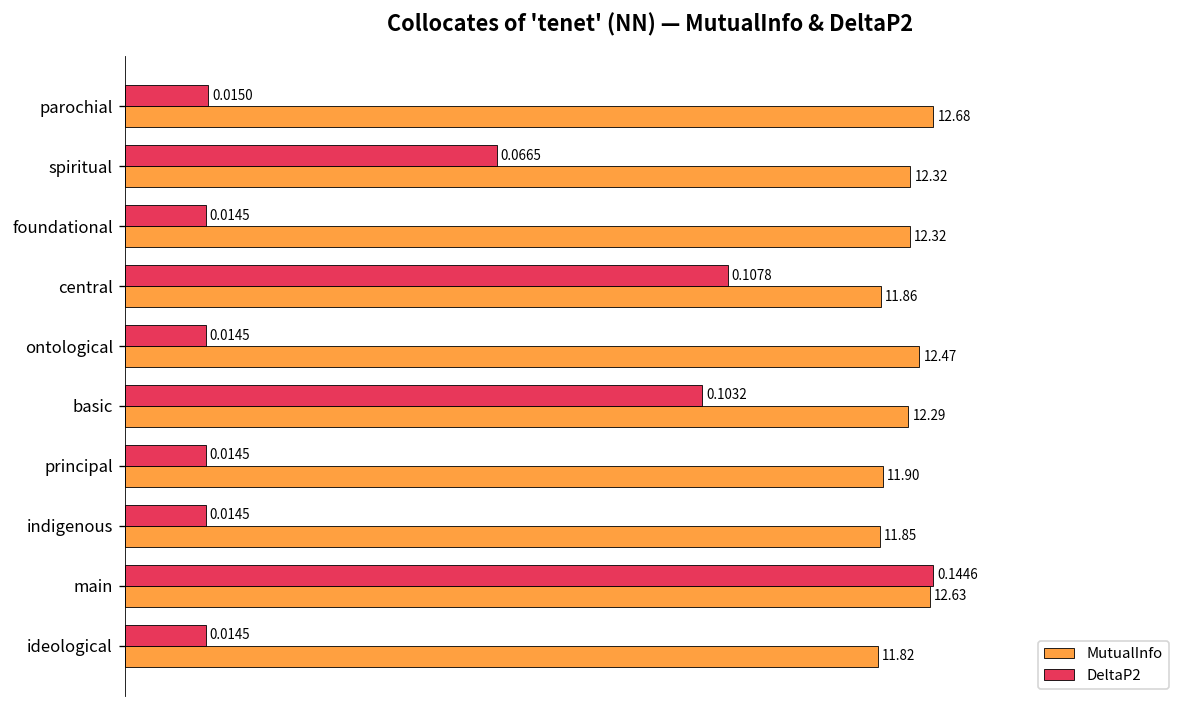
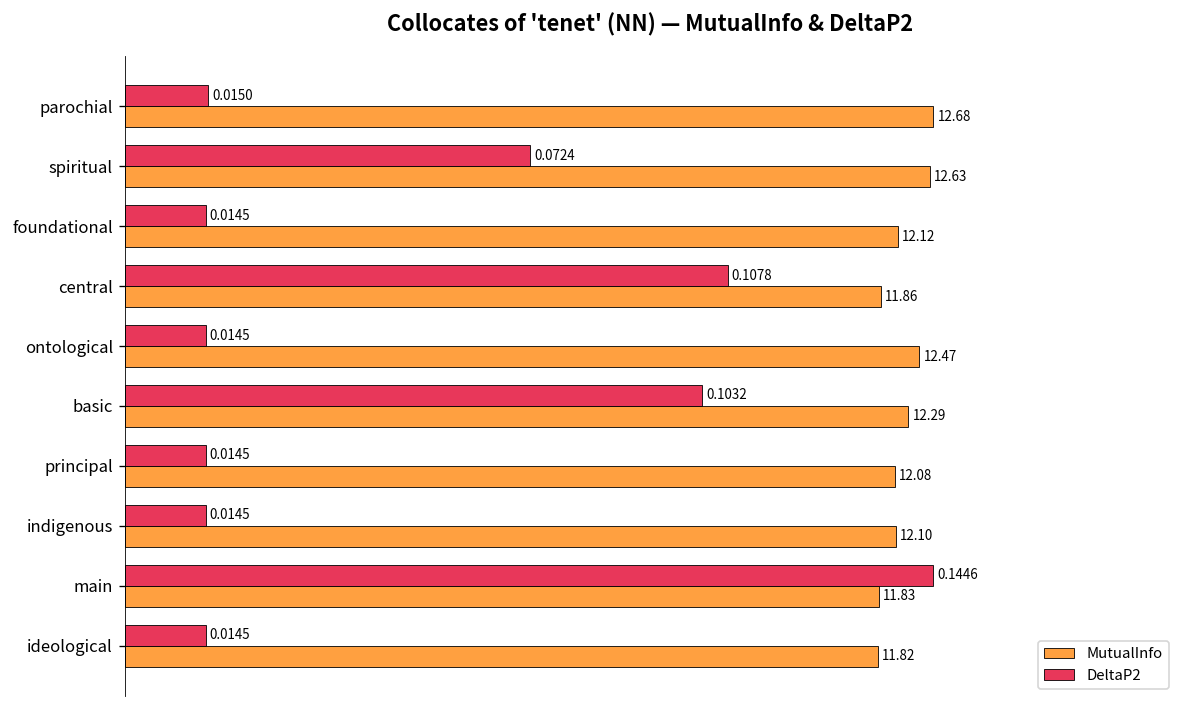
DeltaP2, spiritual: 0.0665 -> 0.0724
MutualInfo, spiritual: 12.32 -> 12.63
MutualInfo, foundational: 12.32 -> 12.12
MutualInfo, principal: 11.90 -> 12.08
MutualInfo, indigenous: 11.85 -> 12.10
MutualInfo, main: 12.63 -> 11.83
